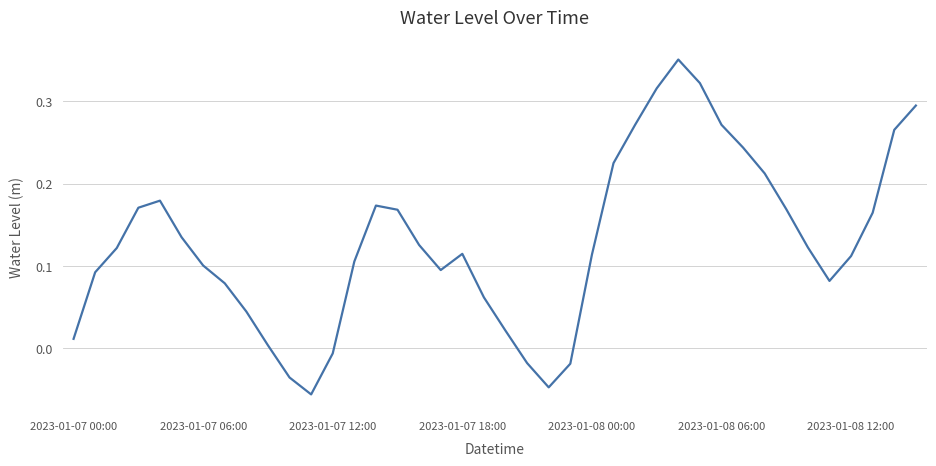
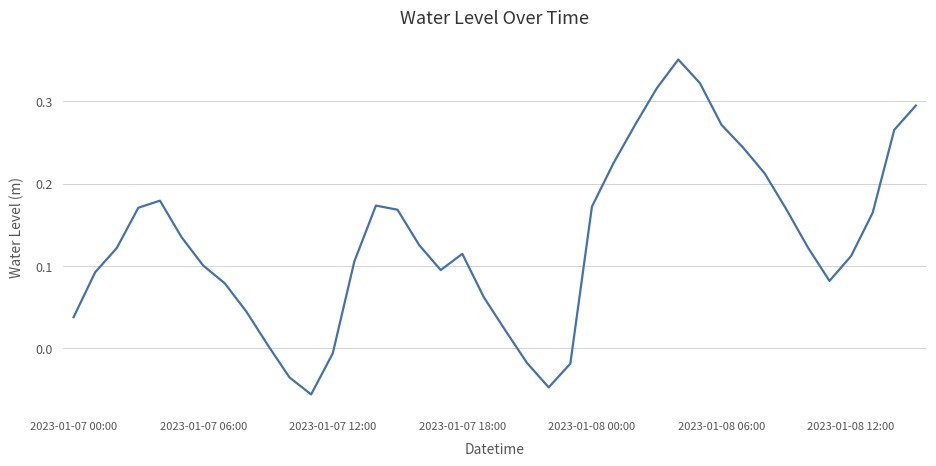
2023-01-07 00:00: 0.01 -> 0.04
2023-01-08 00:00: 0.11 -> 0.17
